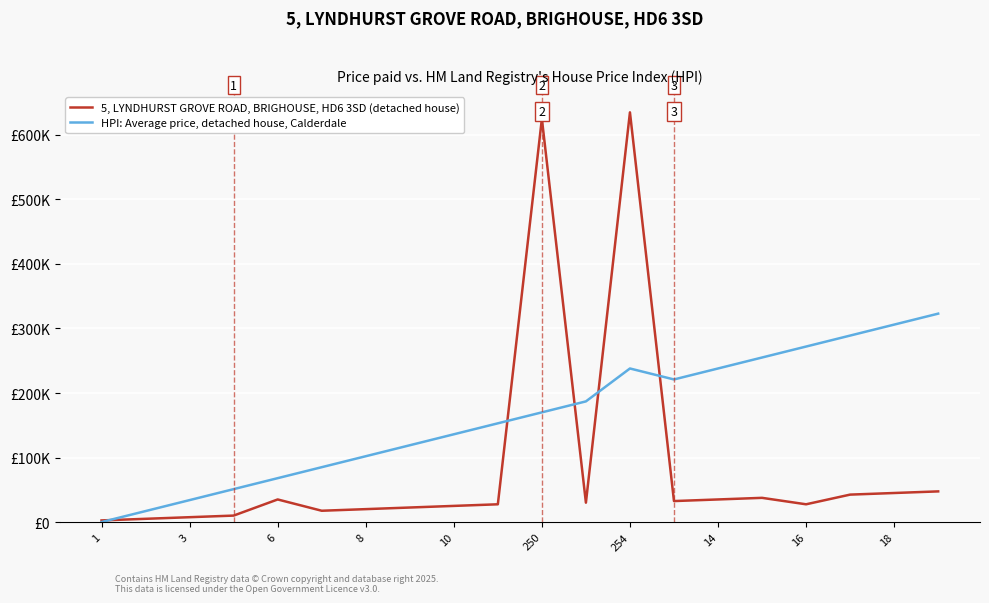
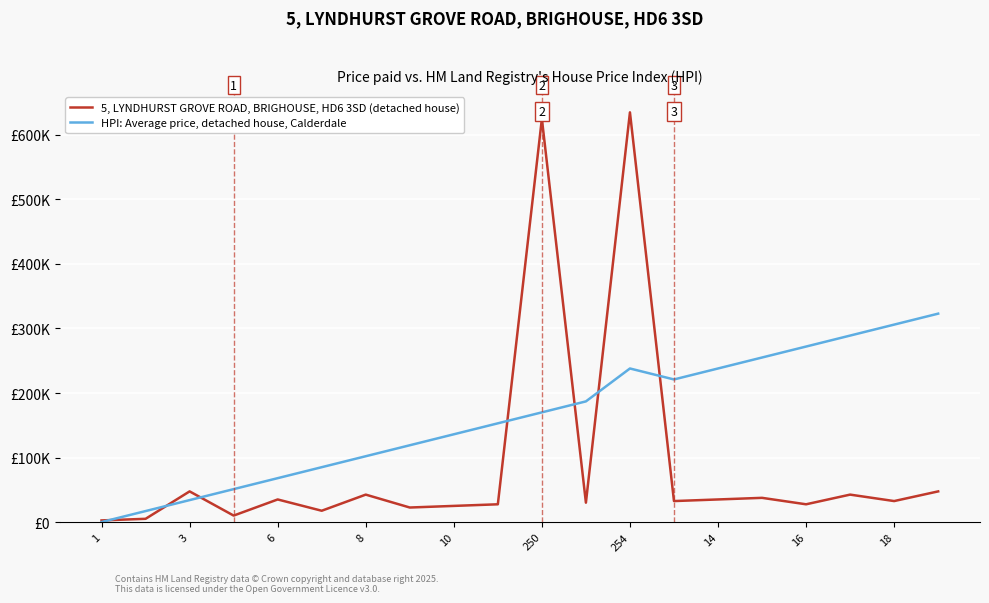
5, LYNDHURST GROVE ROAD, BRIGHOUSE, HD6 3SD (detached house), 3: £10000 -> £50000
5, LYNDHURST GROVE ROAD, BRIGHOUSE, HD6 3SD (detached house), 8: £20000 -> £40000
5, LYNDHURST GROVE ROAD, BRIGHOUSE, HD6 3SD (detached house), 18: £50000 -> £30000
